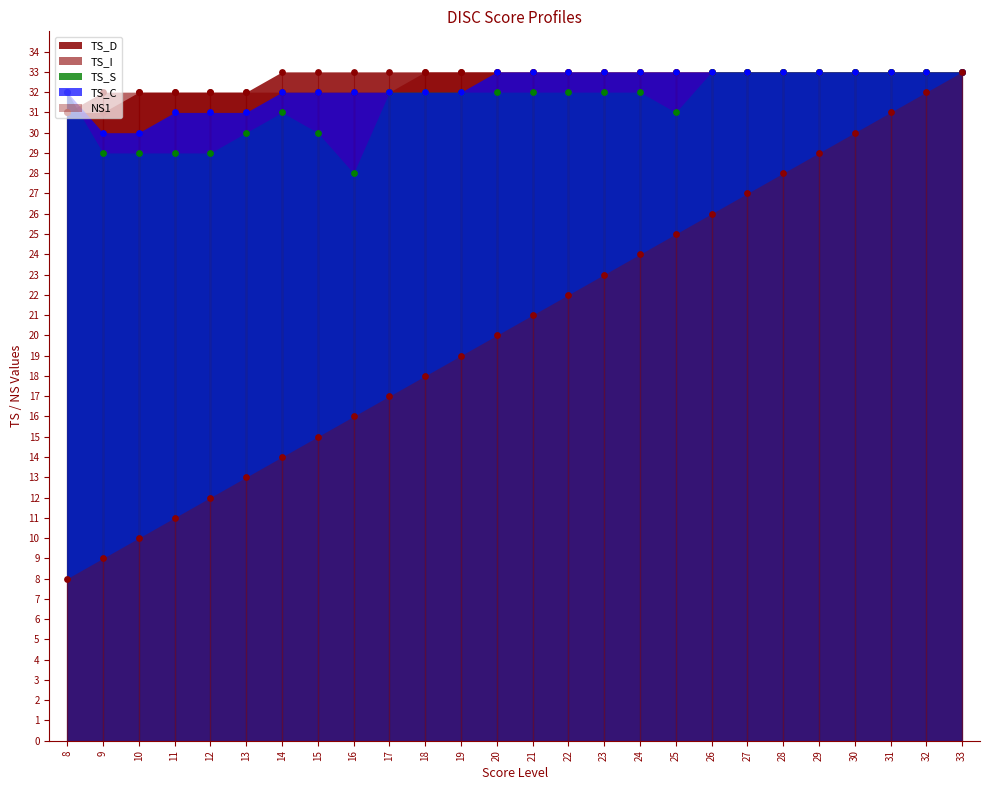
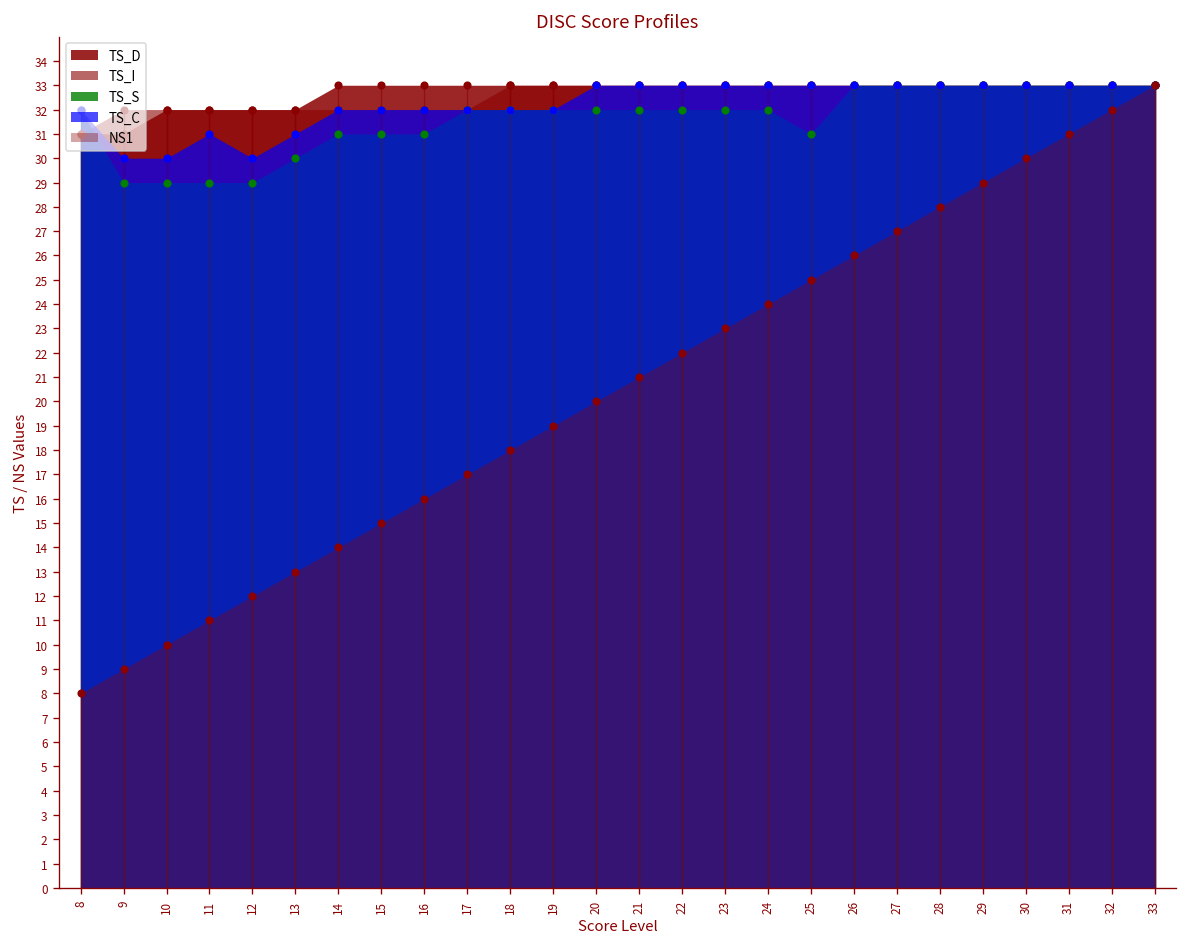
TS_C, 12: 31 -> 30
TS_S, 15: 30 -> 31
TS_S, 16: 28 -> 31
